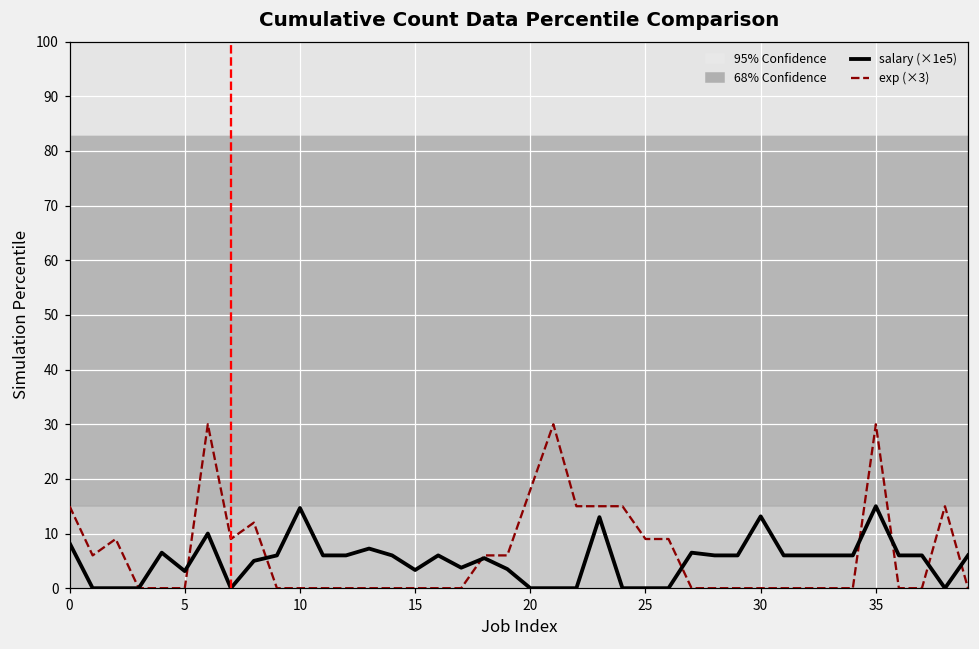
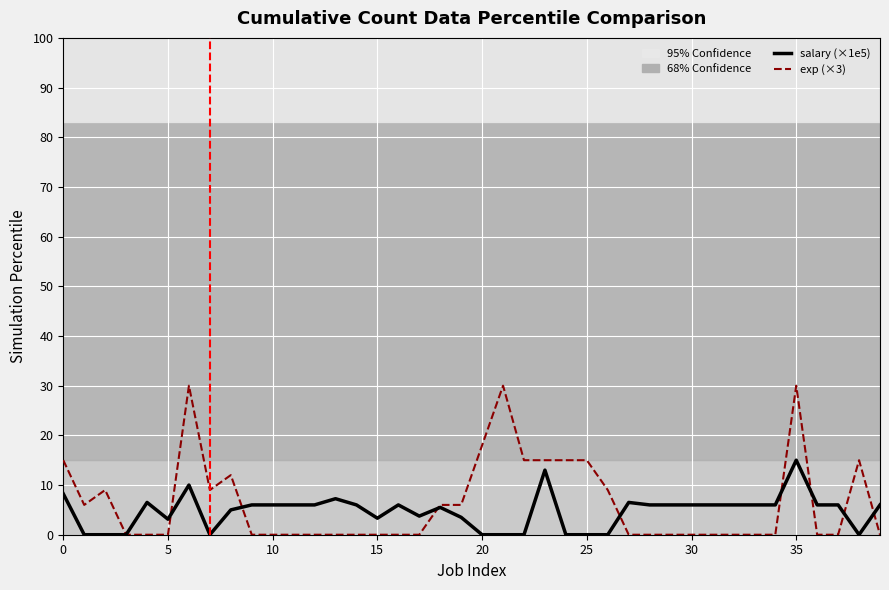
salary (×1e5), 10: 15 -> 6
exp (×3), 25: 9 -> 15
salary (×1e5), 30: 13 -> 6
